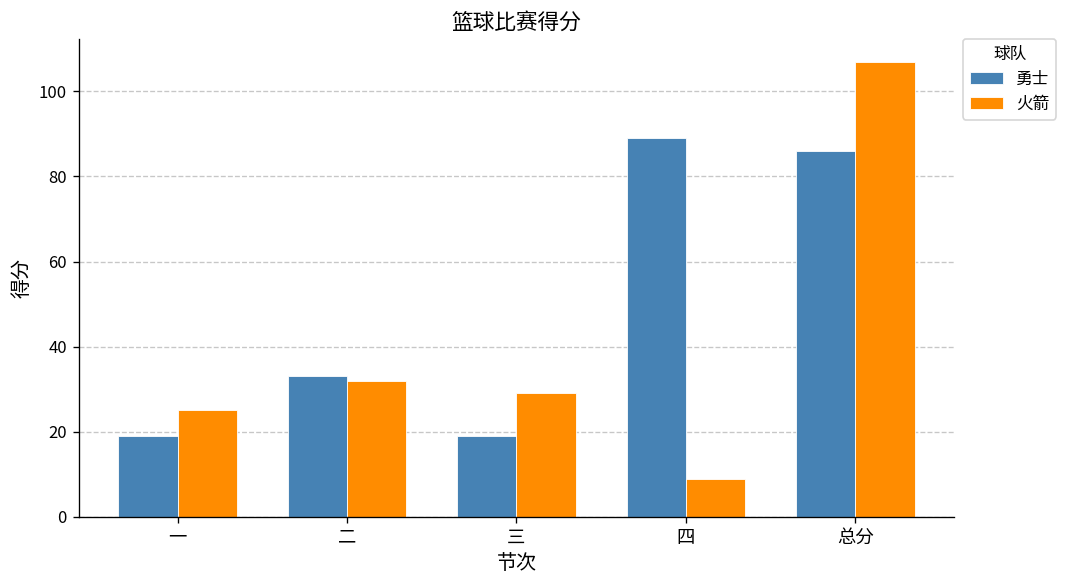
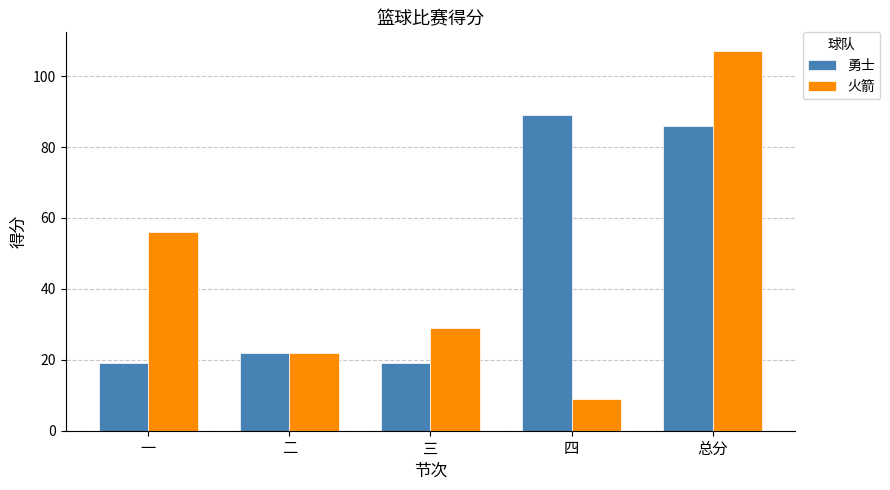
火箭, 一: 25 -> 56
勇士, 二: 33 -> 22
火箭, 二: 32 -> 22
